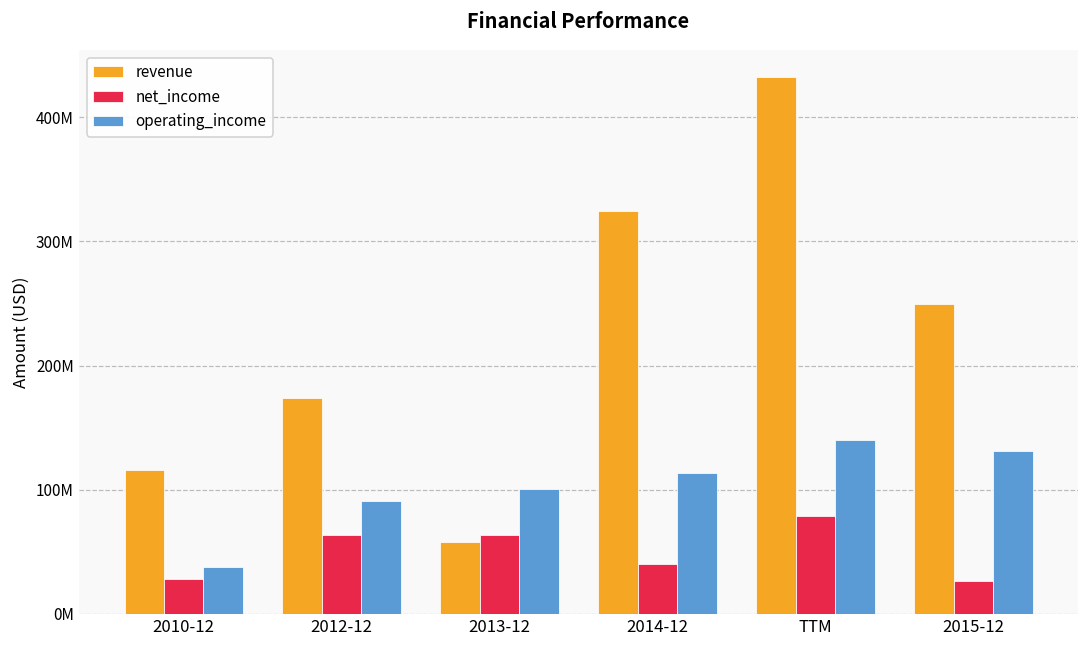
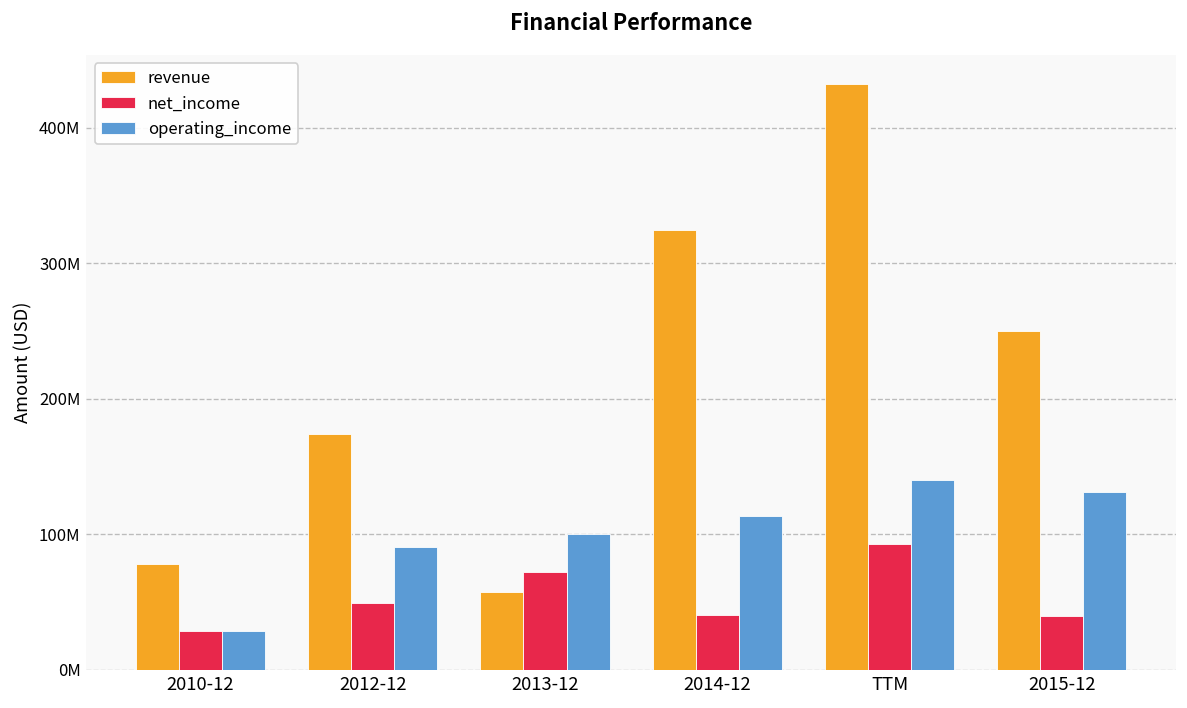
revenue, 2010-12: 116000000 -> 78000000
operating_income, 2010-12: 37000000 -> 29000000
net_income, 2012-12: 63000000 -> 49000000
net_income, 2013-12: 64000000 -> 72000000
net_income, TTM: 79000000 -> 93000000
net_income, 2015-12: 27000000 -> 39000000
